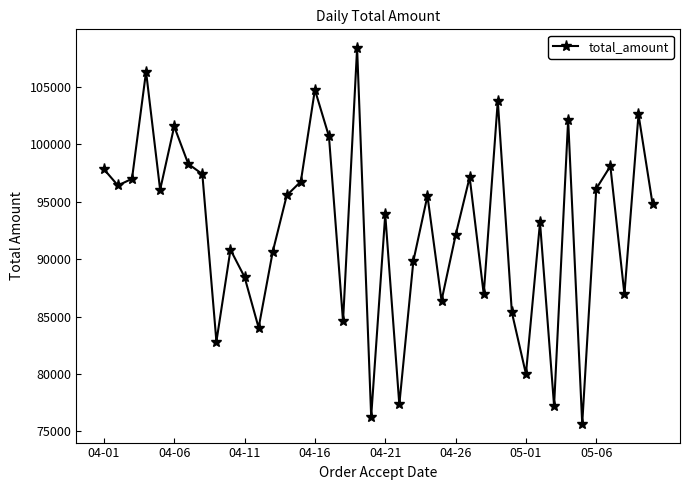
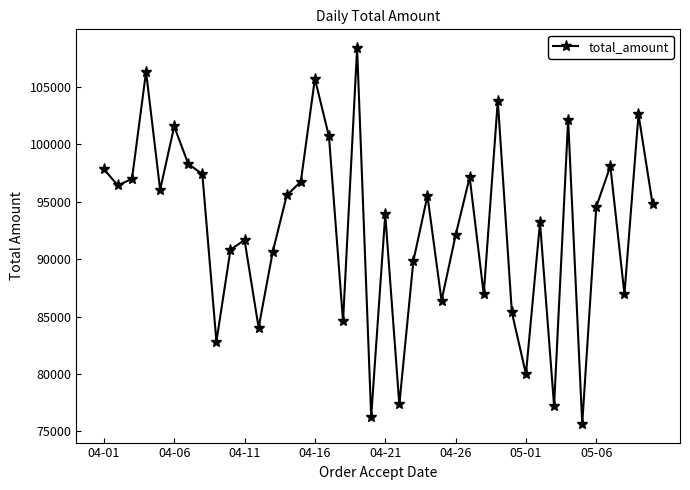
04-11: 88400 -> 91700
04-16: 104700 -> 105700
05-06: 96100 -> 94600
